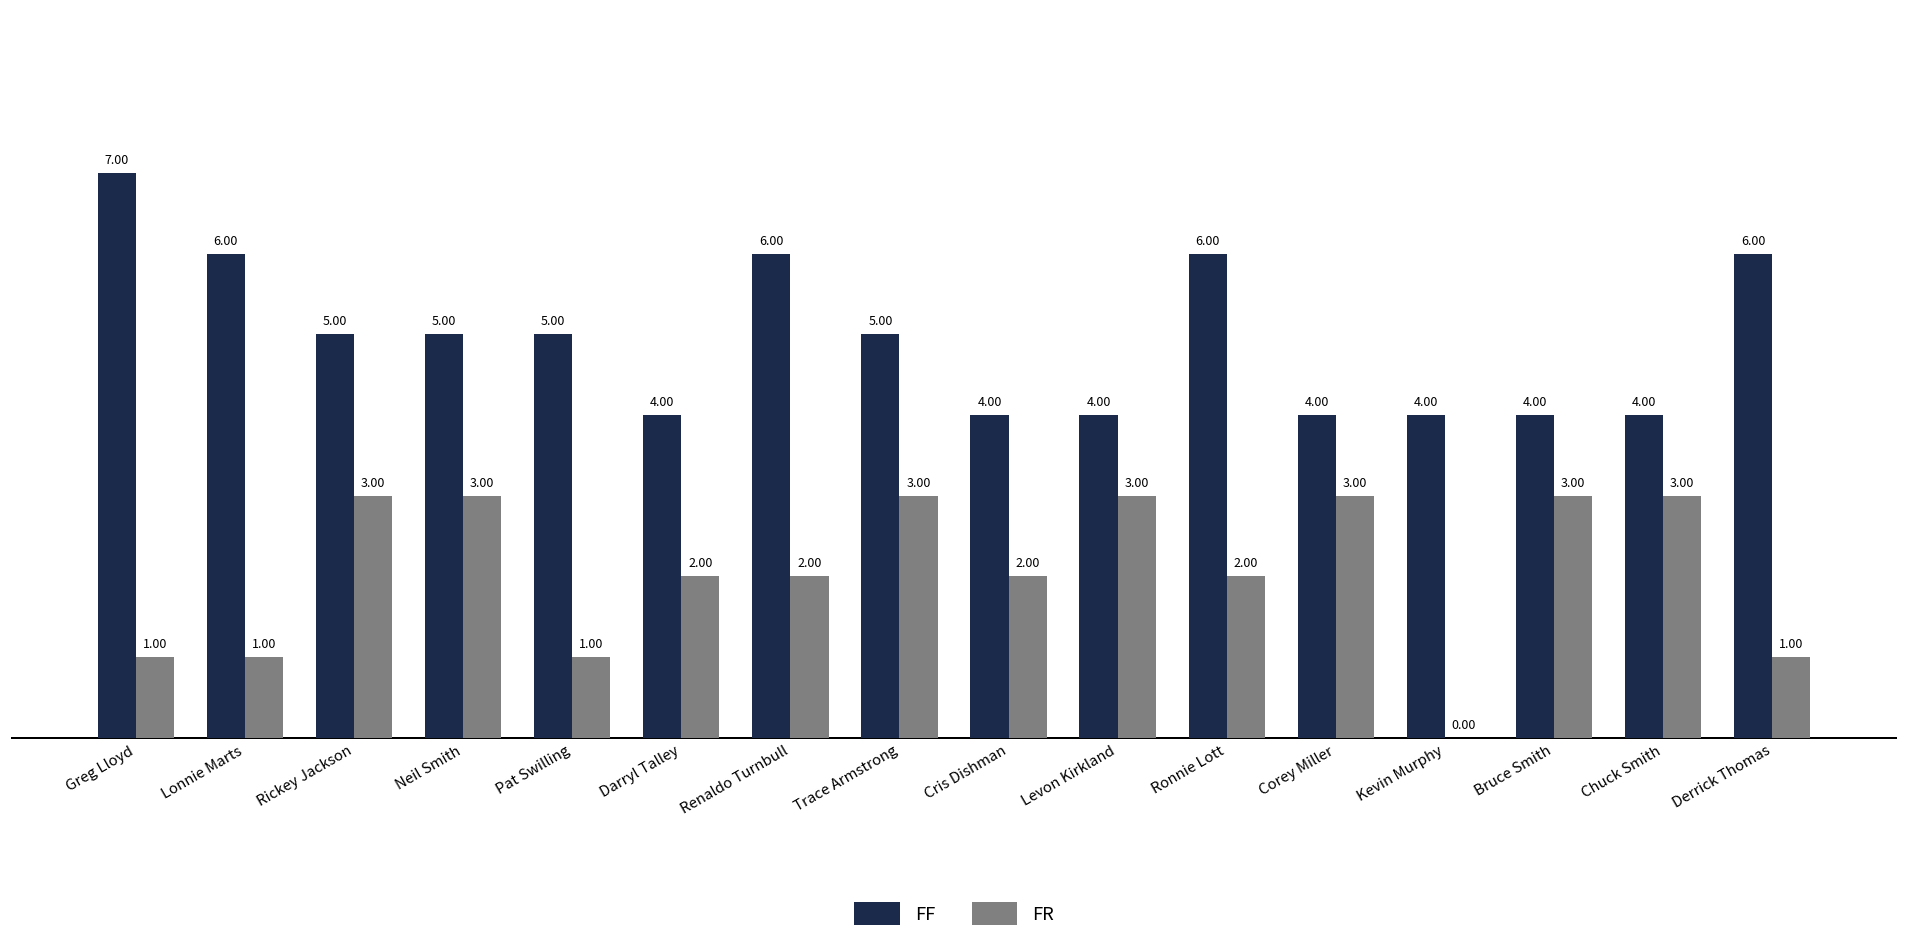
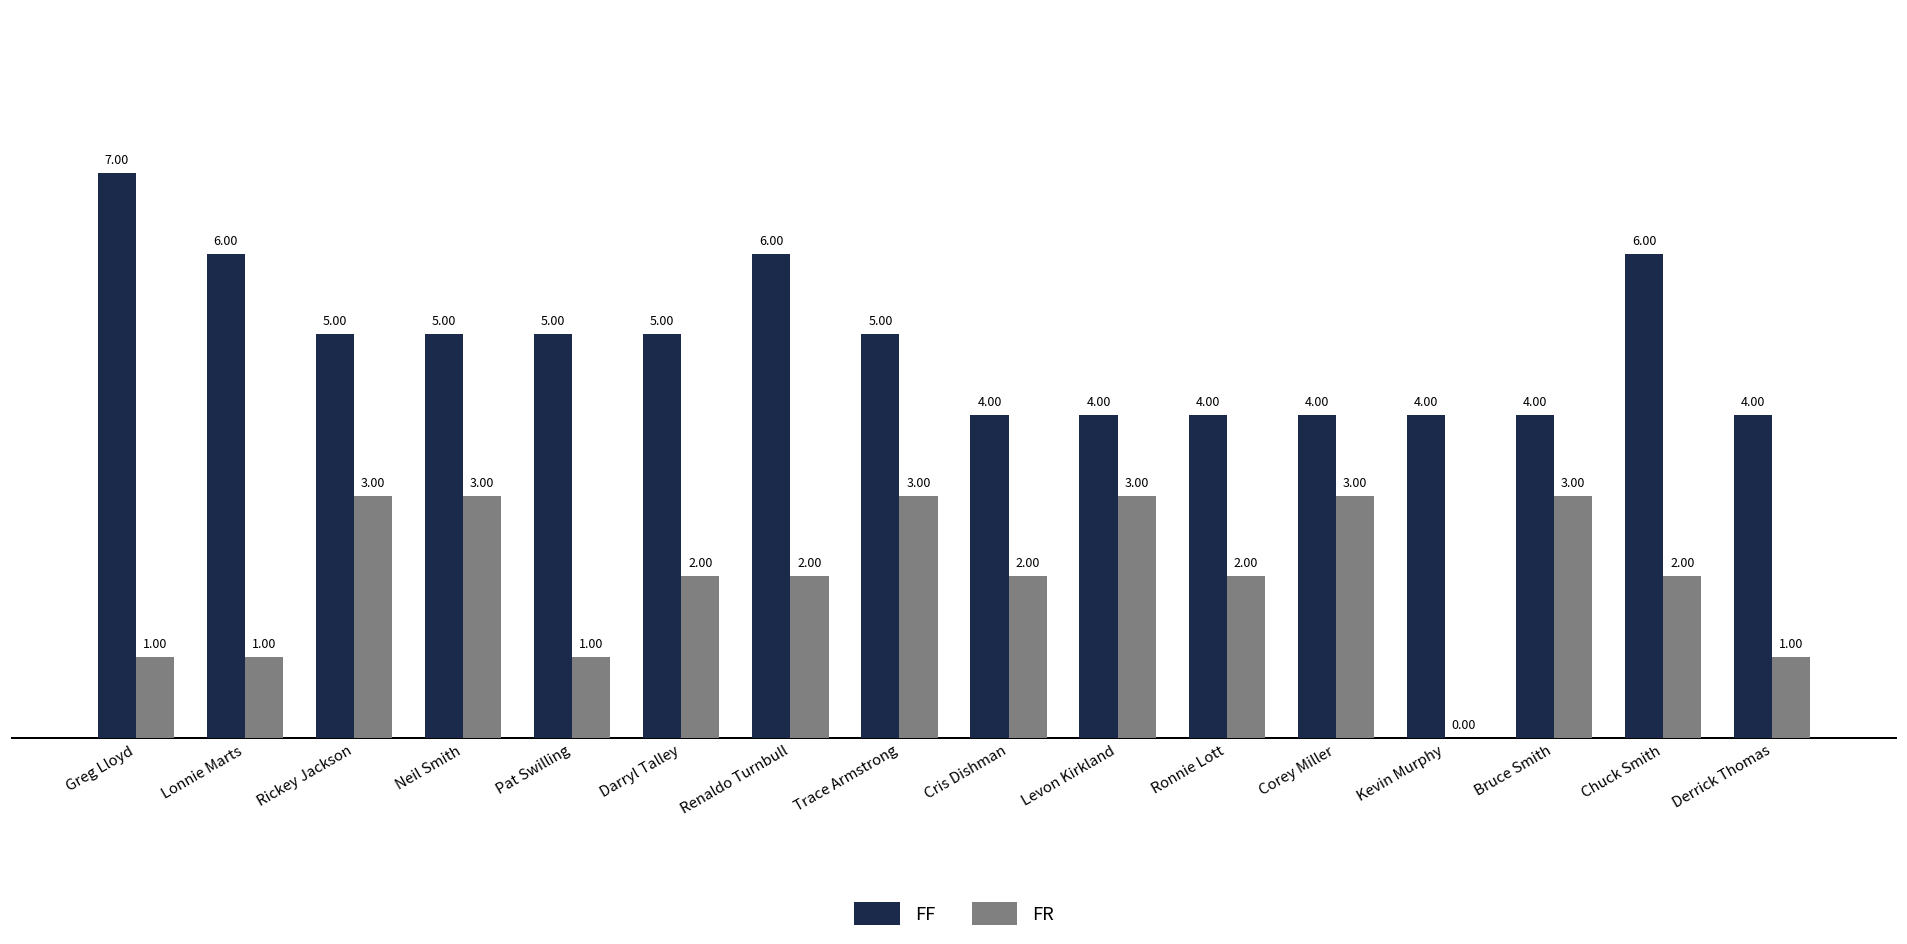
FF, Darryl Talley: 4.00 -> 5.00
FF, Ronnie Lott: 6.00 -> 4.00
FF, Chuck Smith: 4.00 -> 6.00
FR, Chuck Smith: 3.00 -> 2.00
FF, Derrick Thomas: 6.00 -> 4.00
